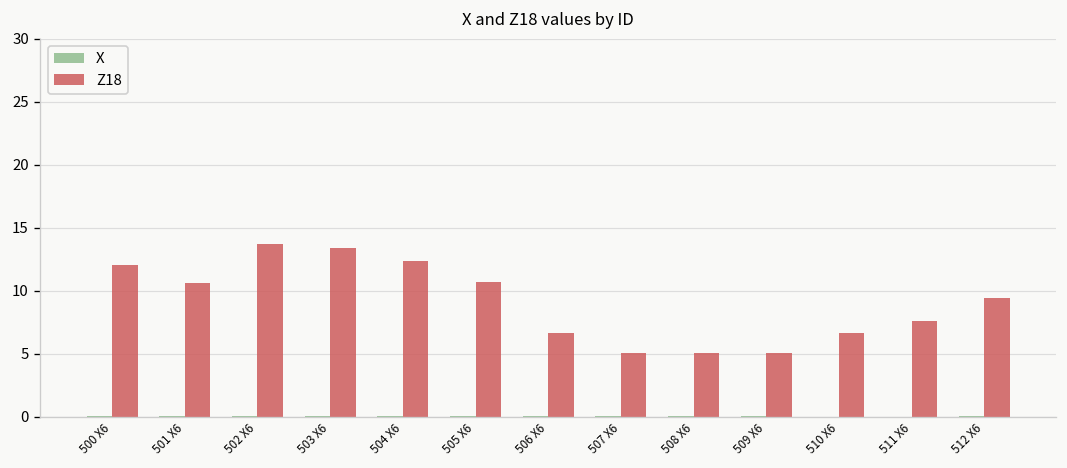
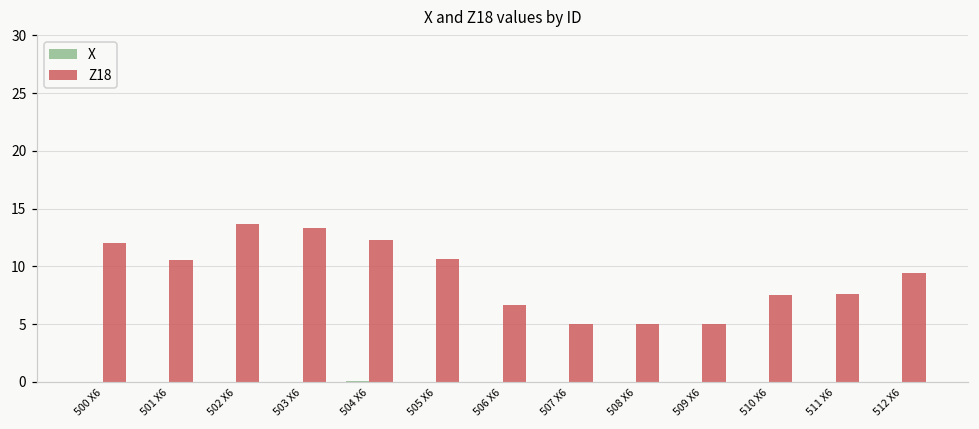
Z18, 510 X6: 6.7 -> 7.5
